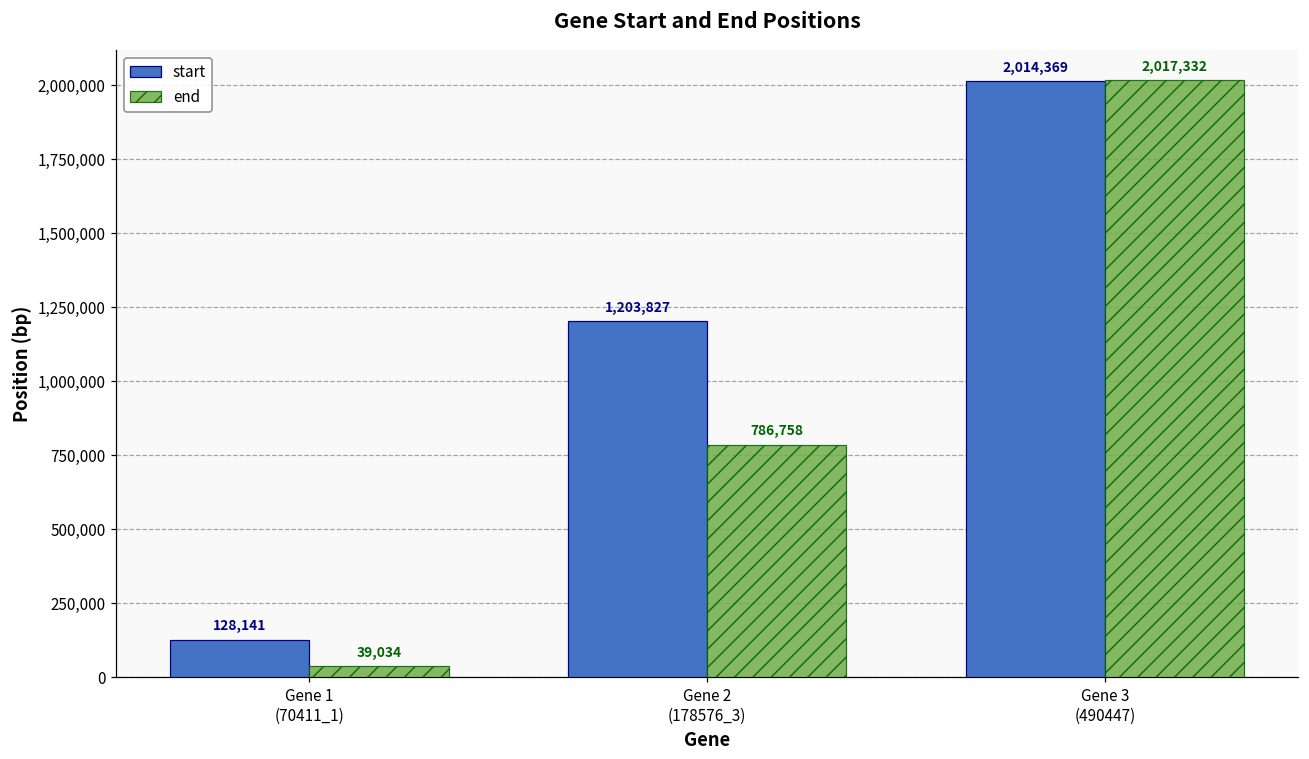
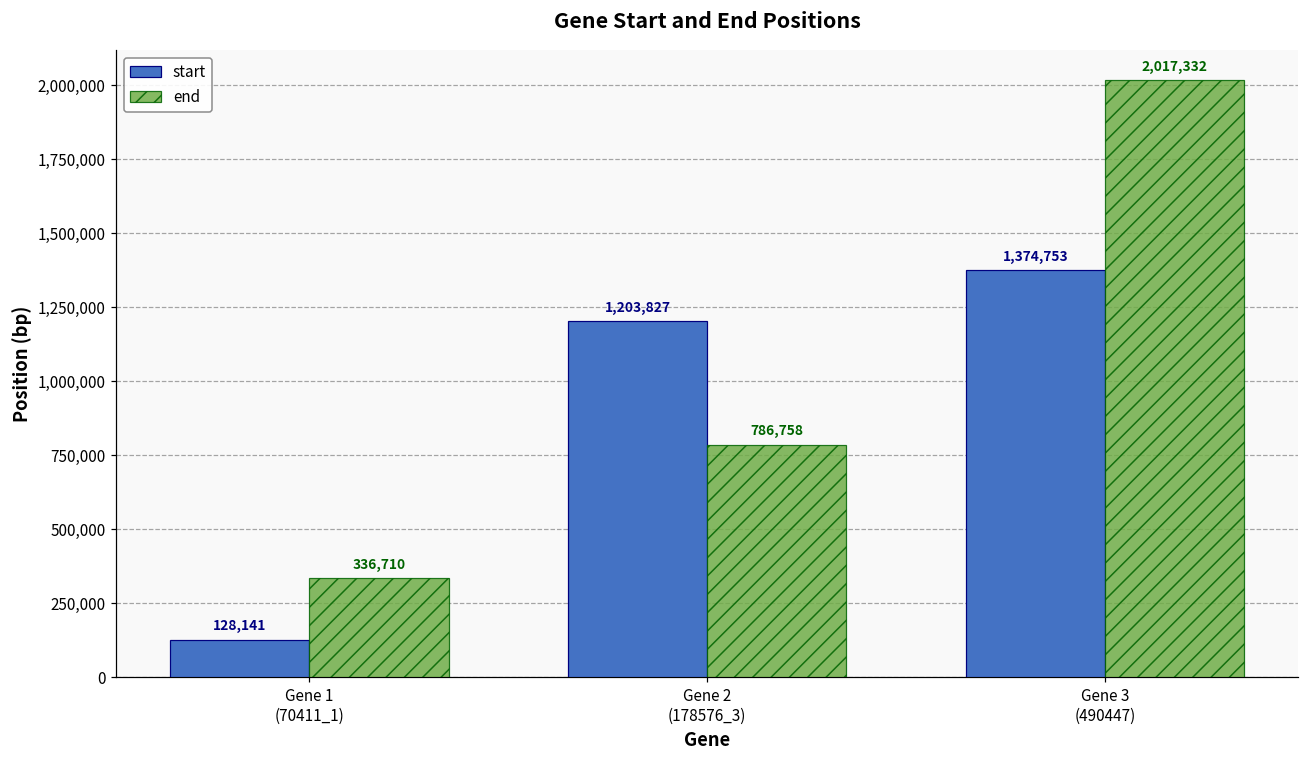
end, Gene 1 (70411_1): 39,034 -> 336,710
start, Gene 3 (490447): 2,014,369 -> 1,374,753
